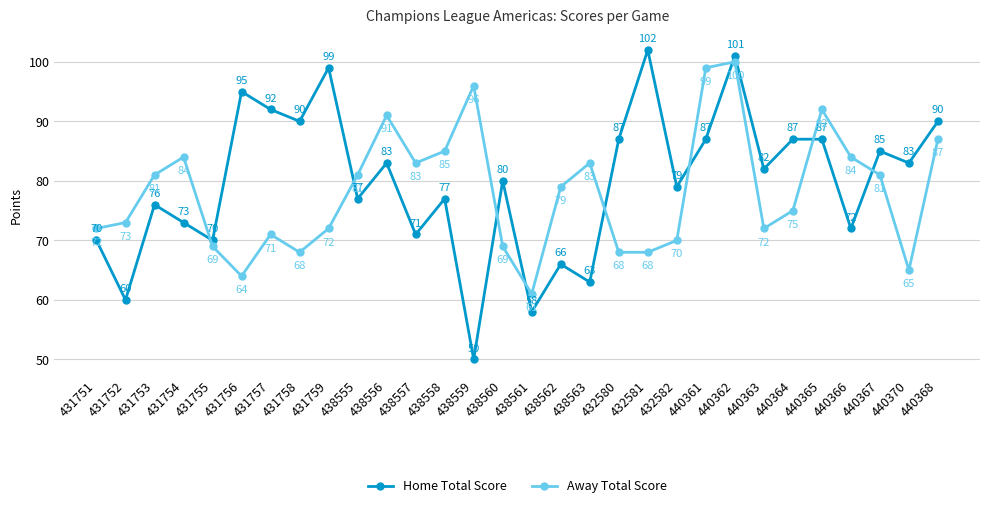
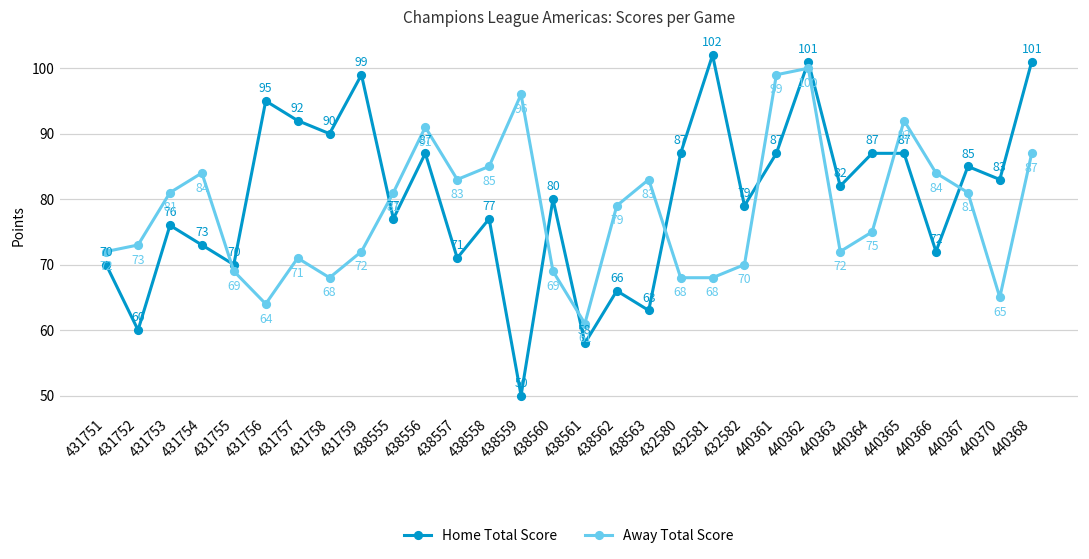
Home Total Score, 438556: 83 -> 87
Home Total Score, 440368: 90 -> 101
